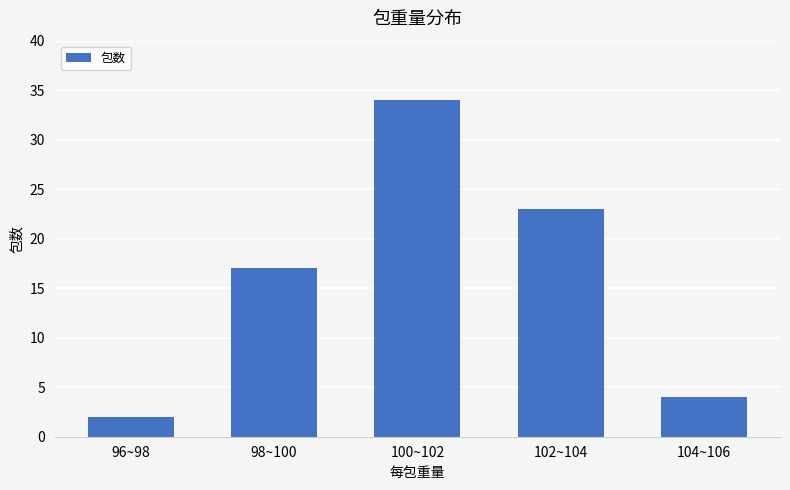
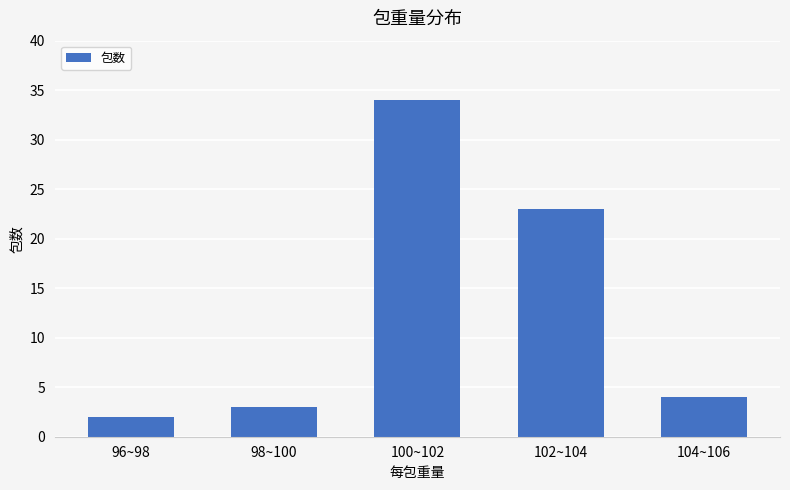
98~100: 17 -> 3
